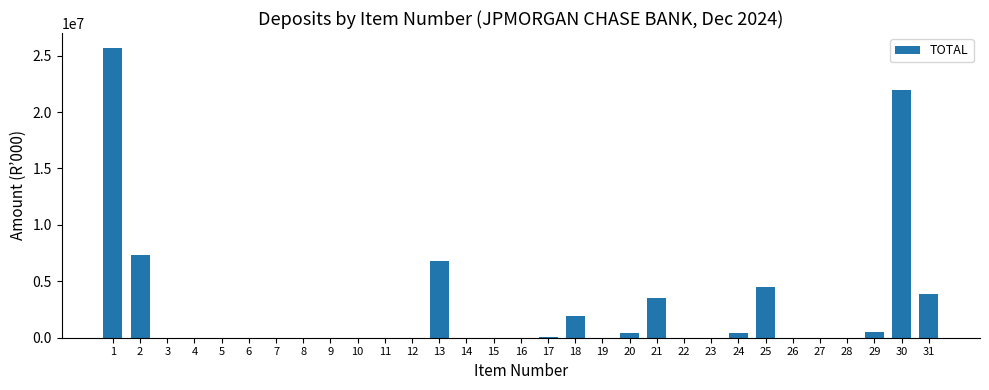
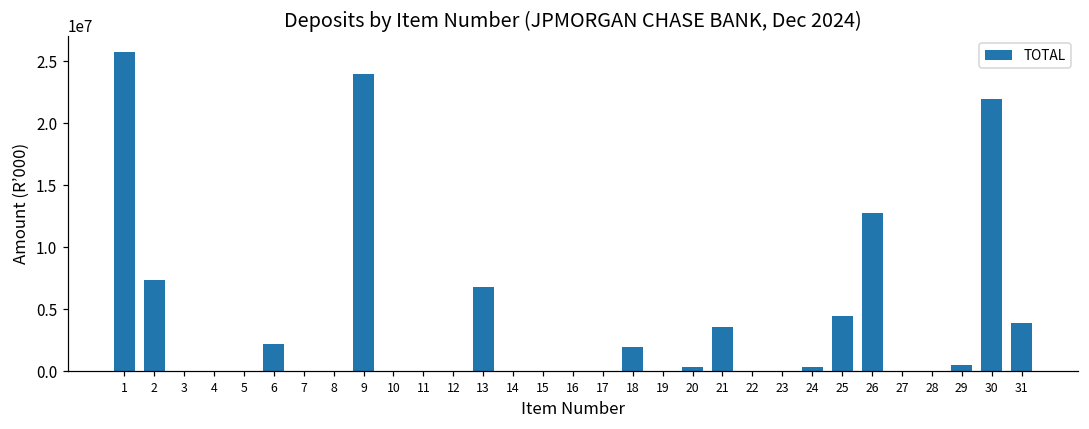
6: 0 -> 2200000
9: 0 -> 24000000
26: 0 -> 12800000
